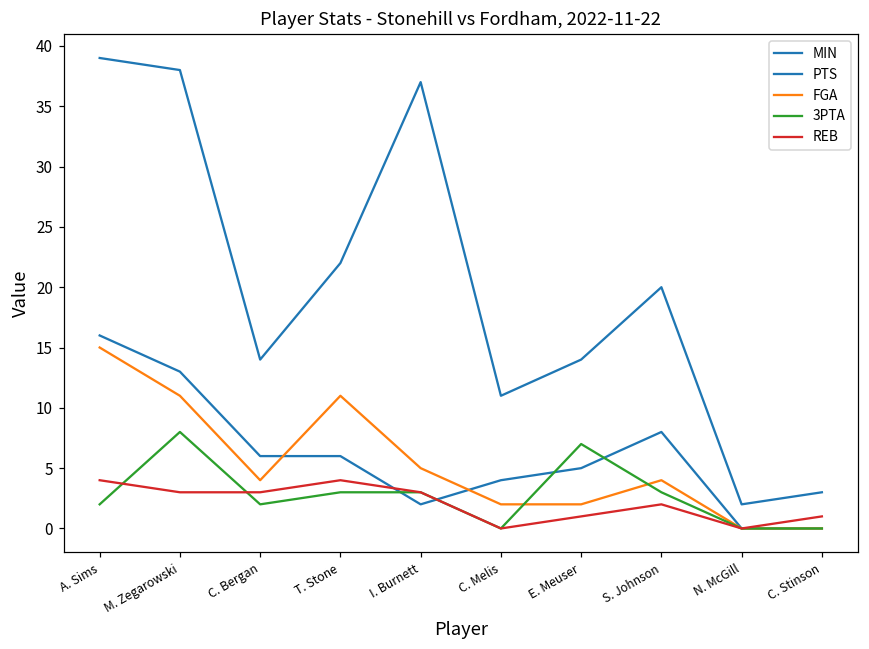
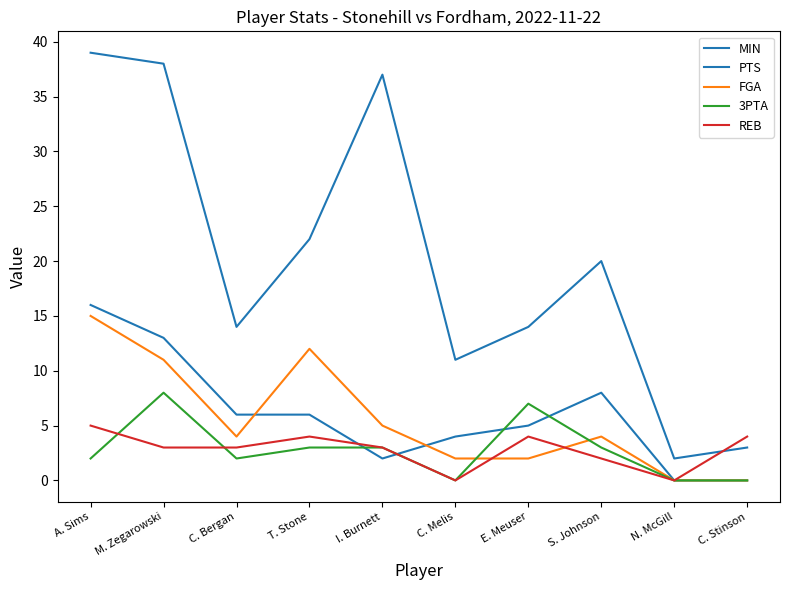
REB, A. Sims: 4 -> 5
FGA, T. Stone: 11 -> 12
REB, E. Meuser: 1 -> 4
REB, C. Stinson: 1 -> 4
